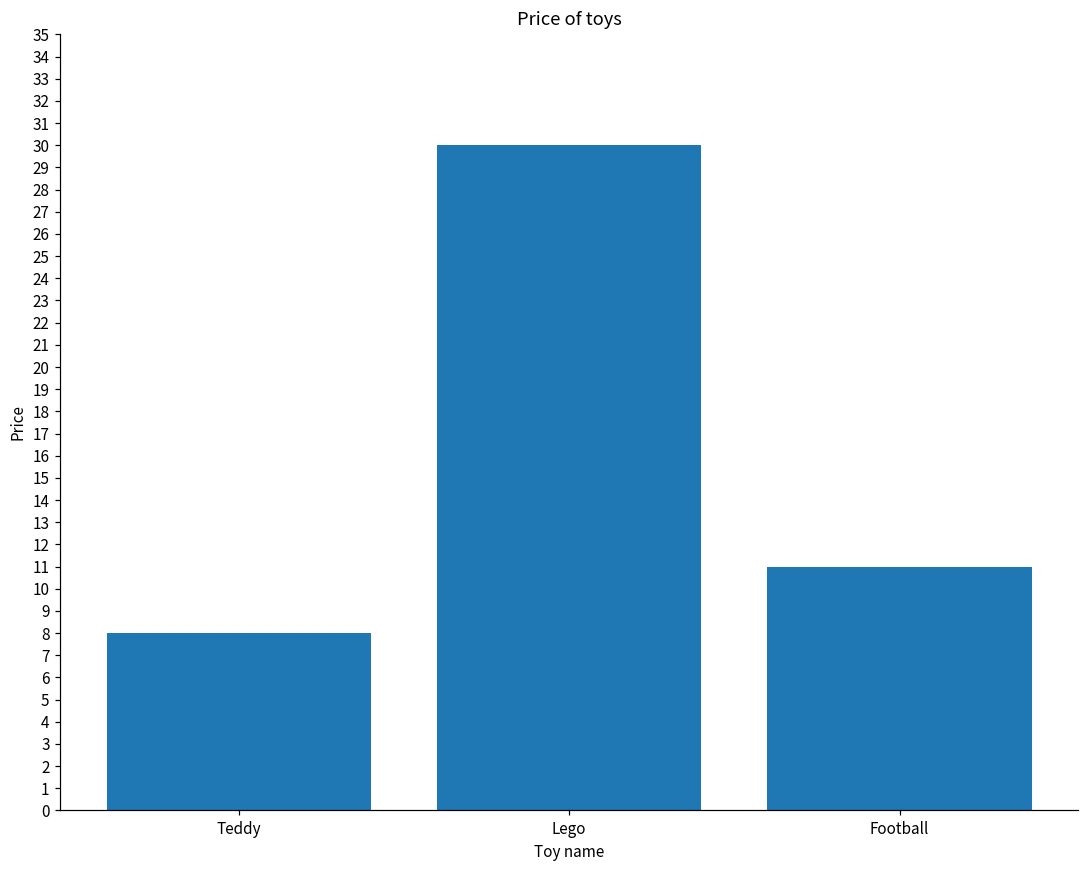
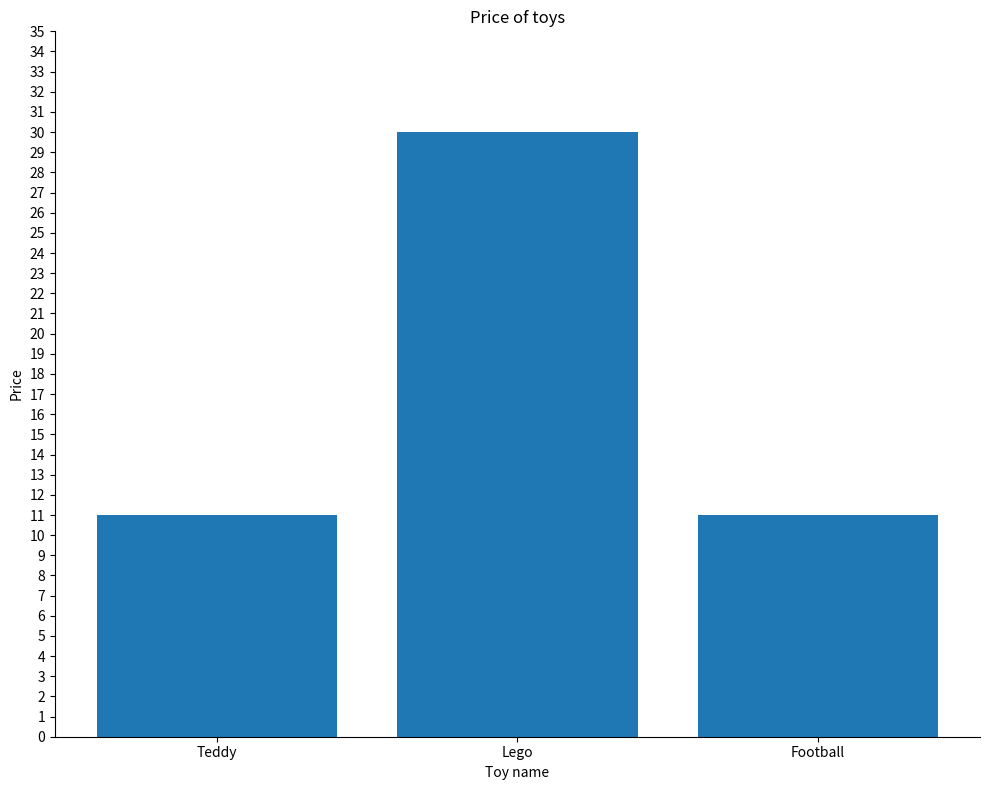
Teddy: 8 -> 11
